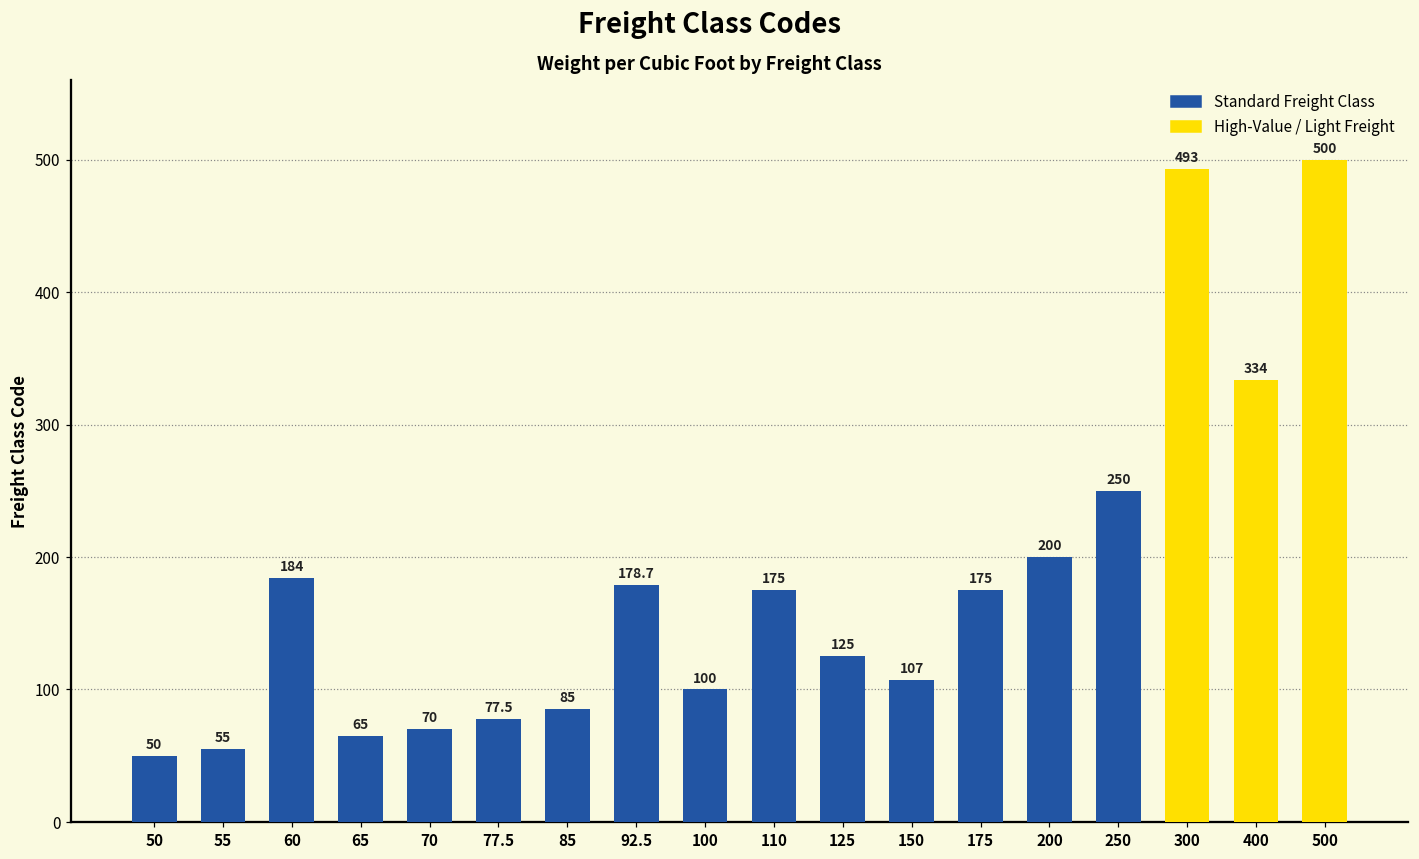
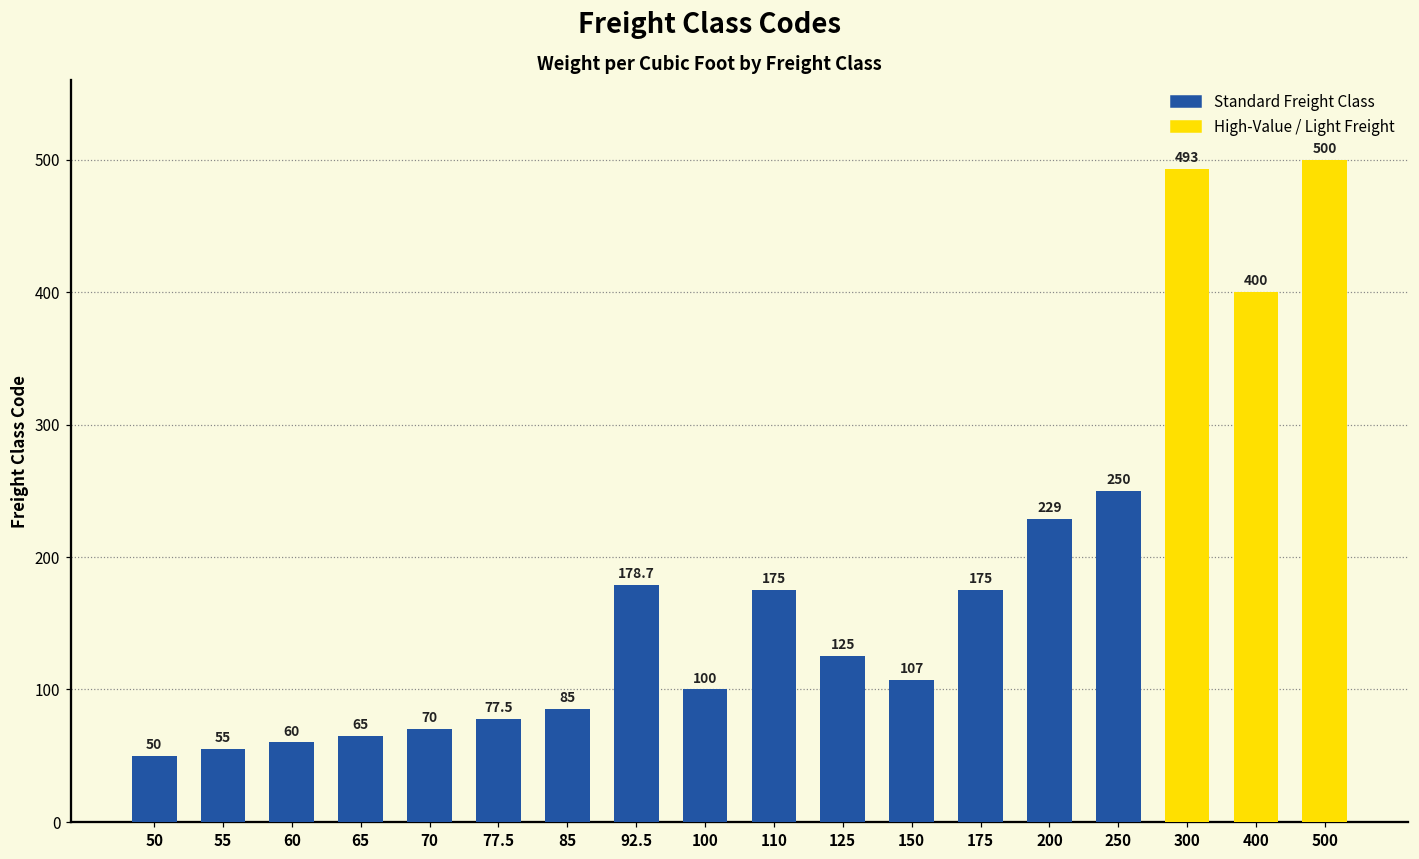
Standard Freight Class, 60: 184 -> 60
Standard Freight Class, 200: 200 -> 229
High-Value / Light Freight, 400: 334 -> 400
